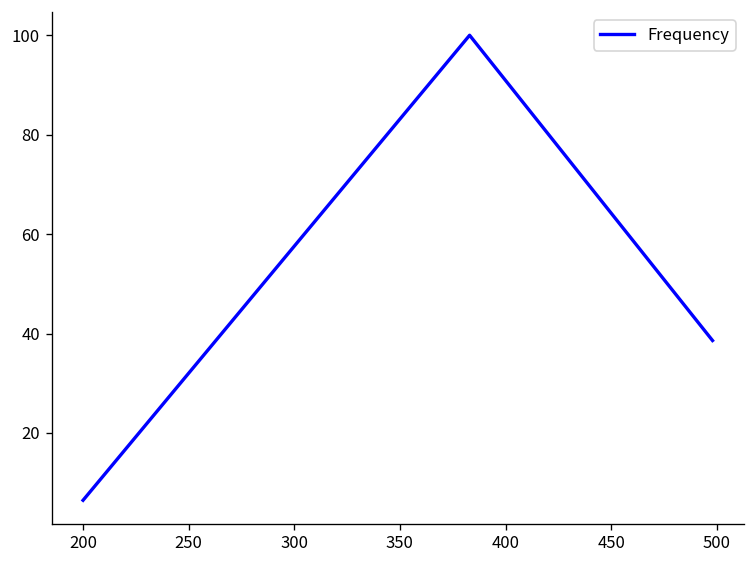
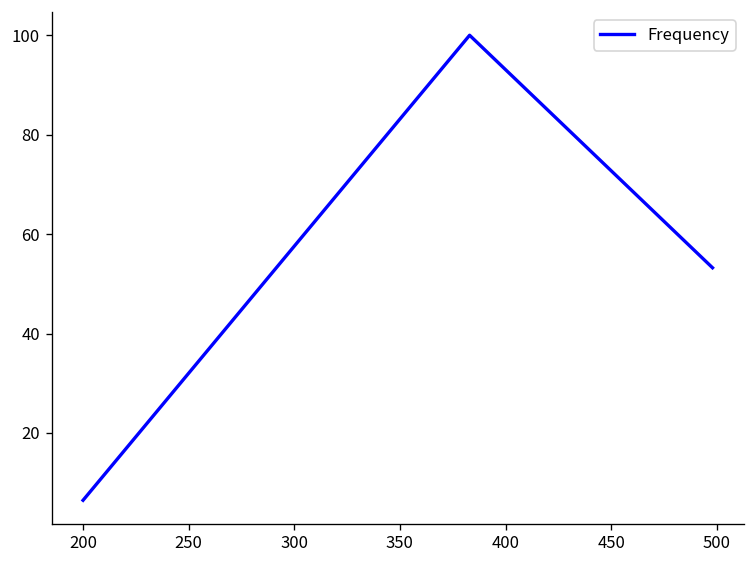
500: 39 -> 53
